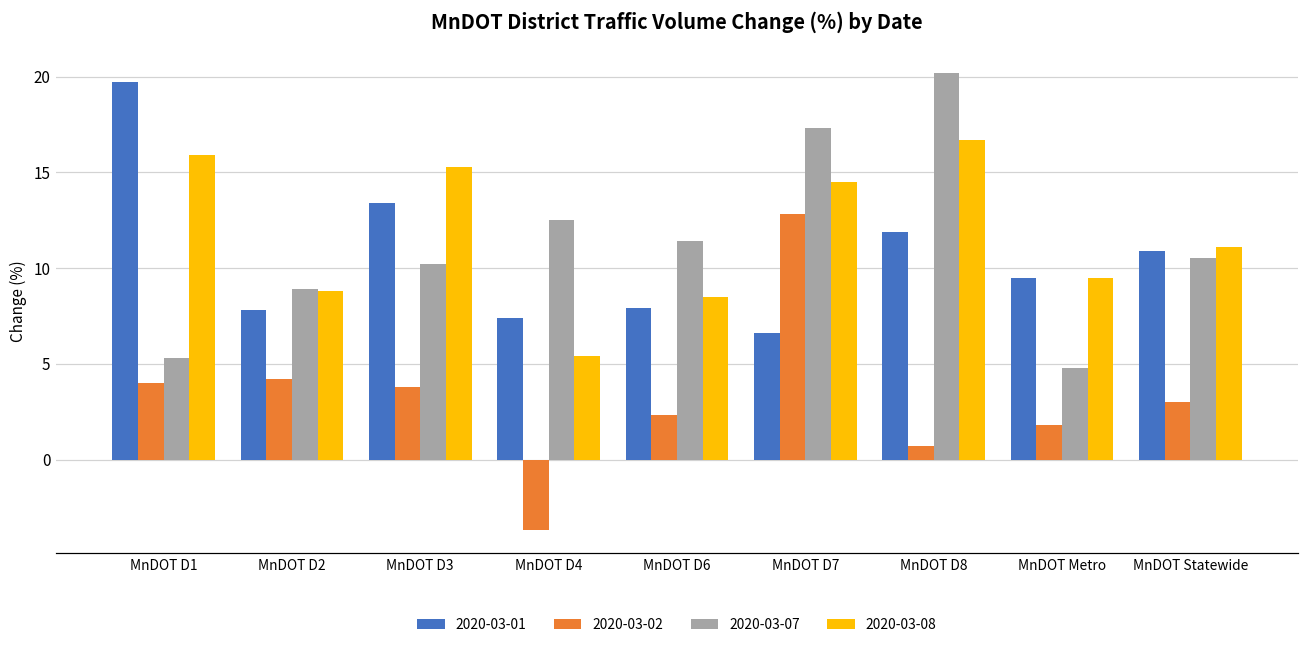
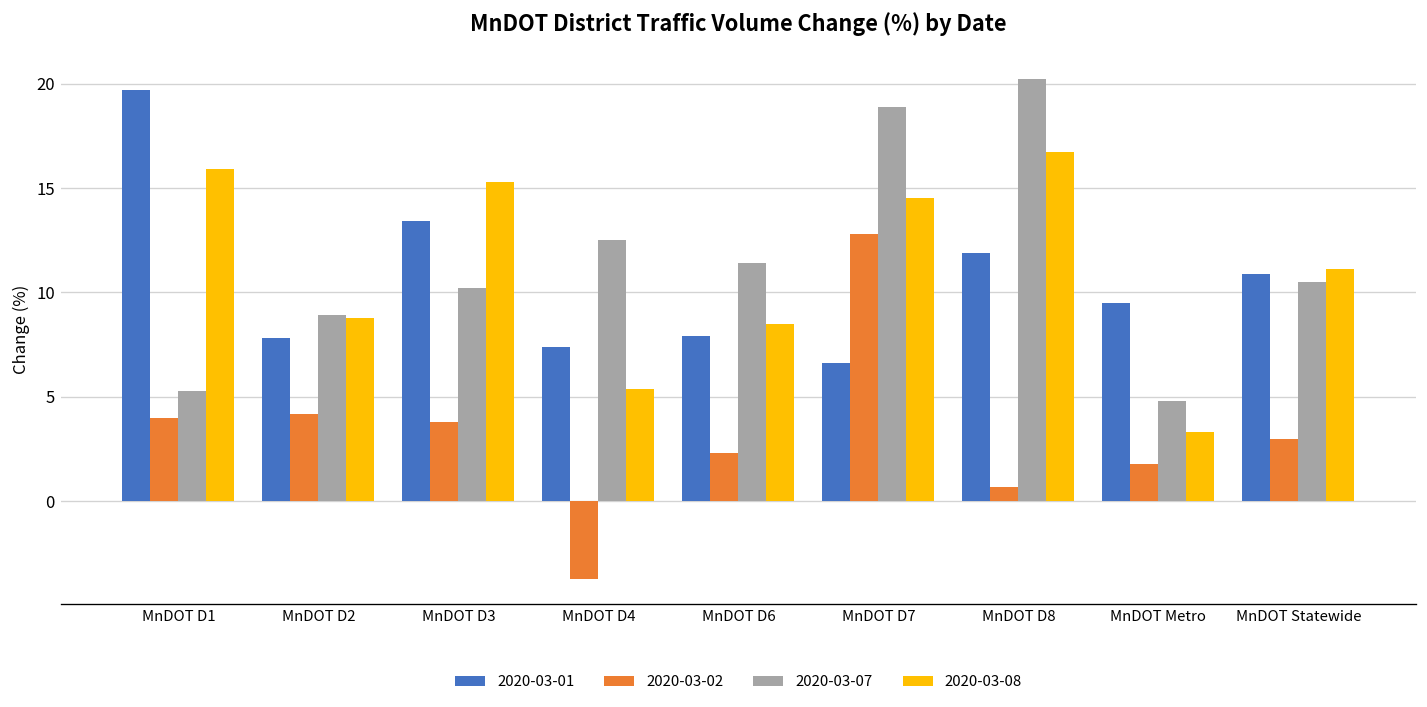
2020-03-07, MnDOT D7: 17.3 -> 18.9
2020-03-08, MnDOT Metro: 9.5 -> 3.3
